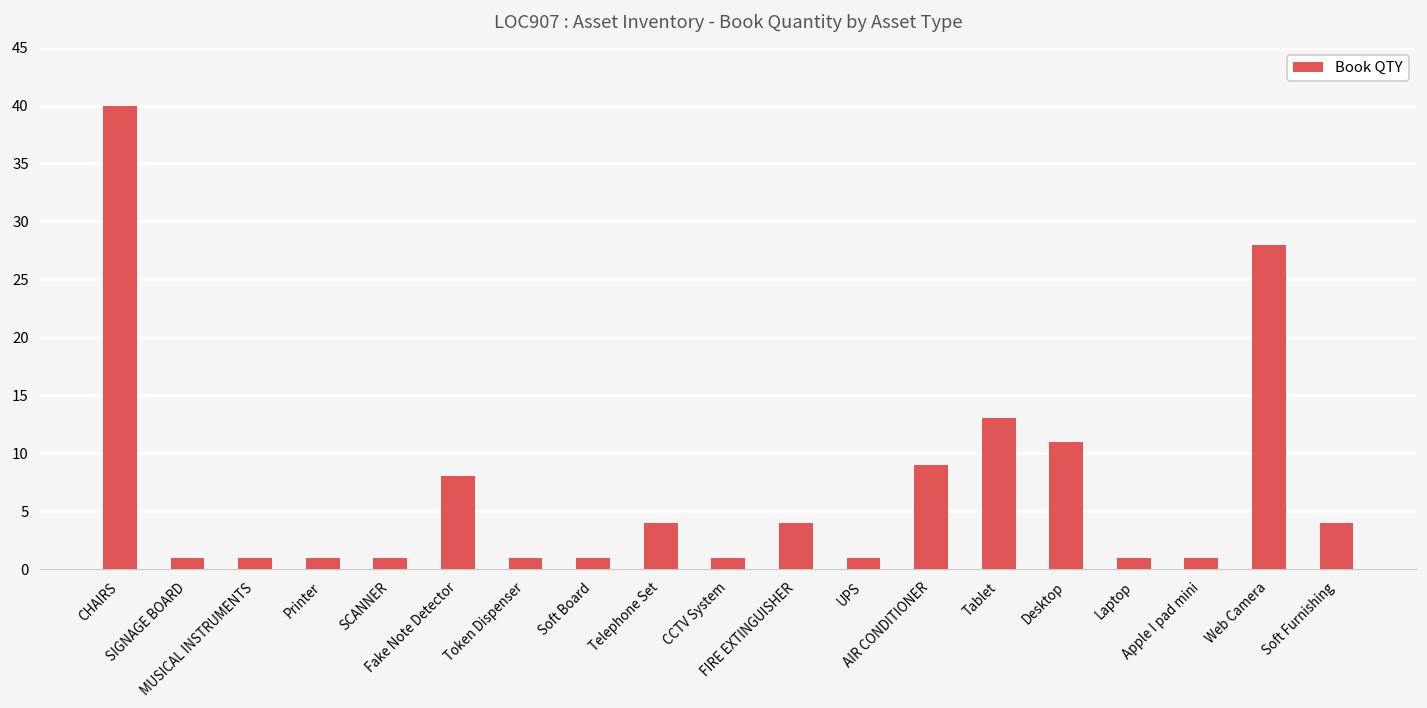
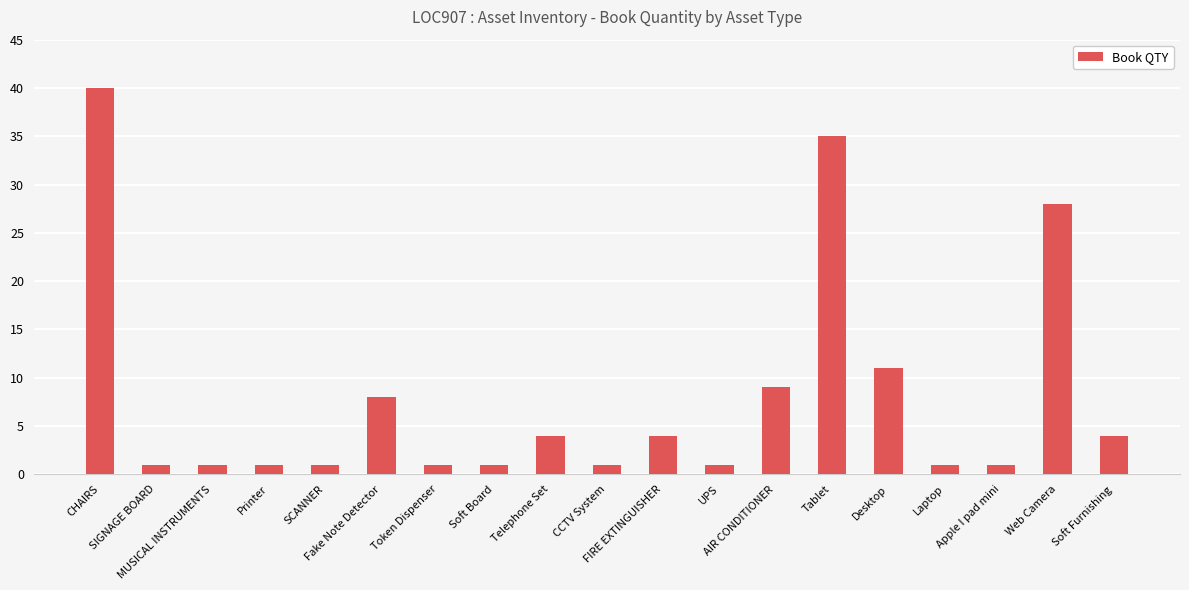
Tablet: 13 -> 35
